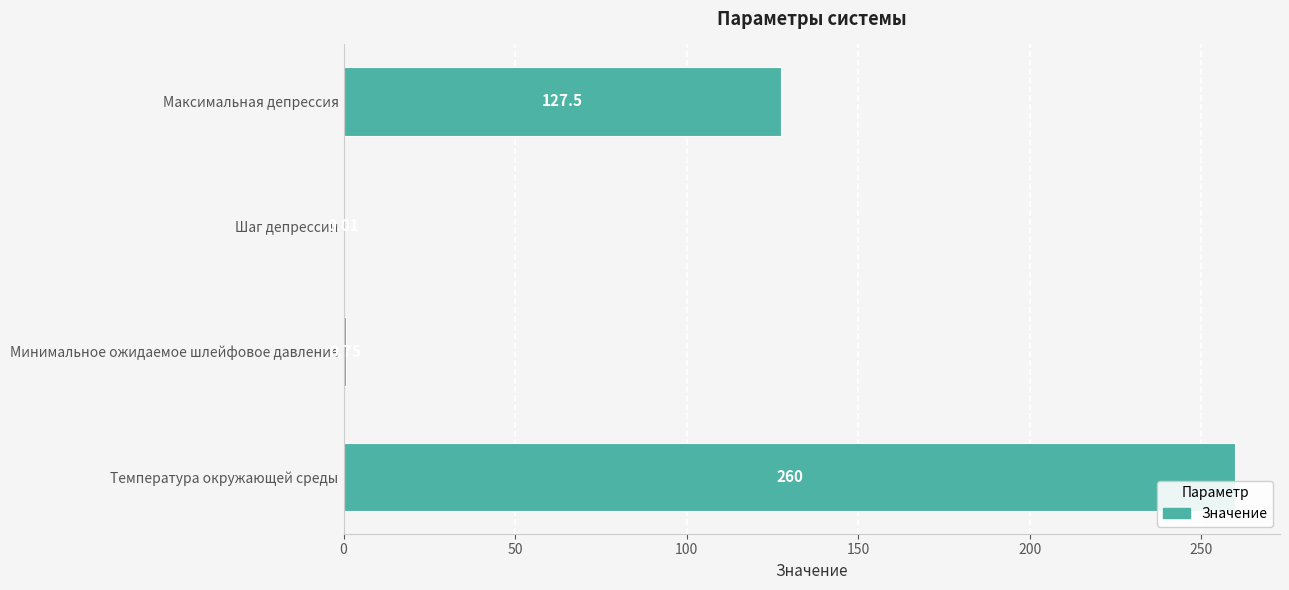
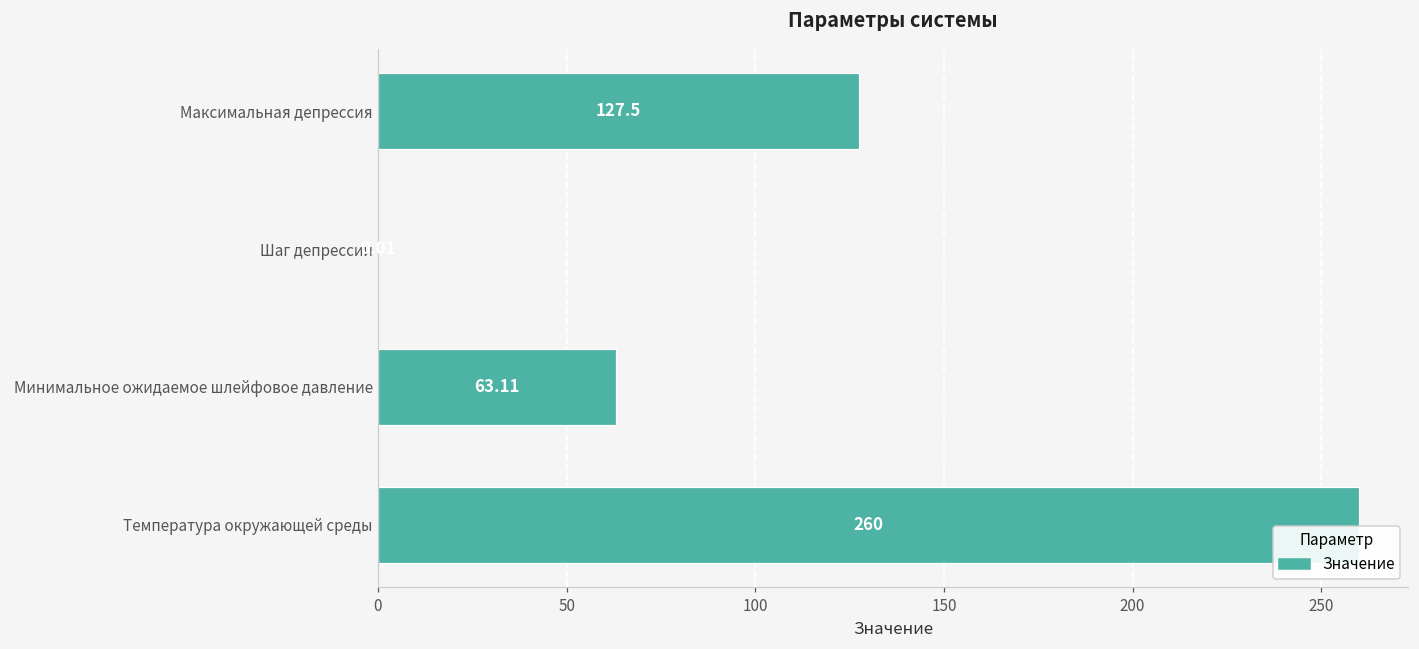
Минимальное ожидаемое шлейфовое давление: 1 -> 63
